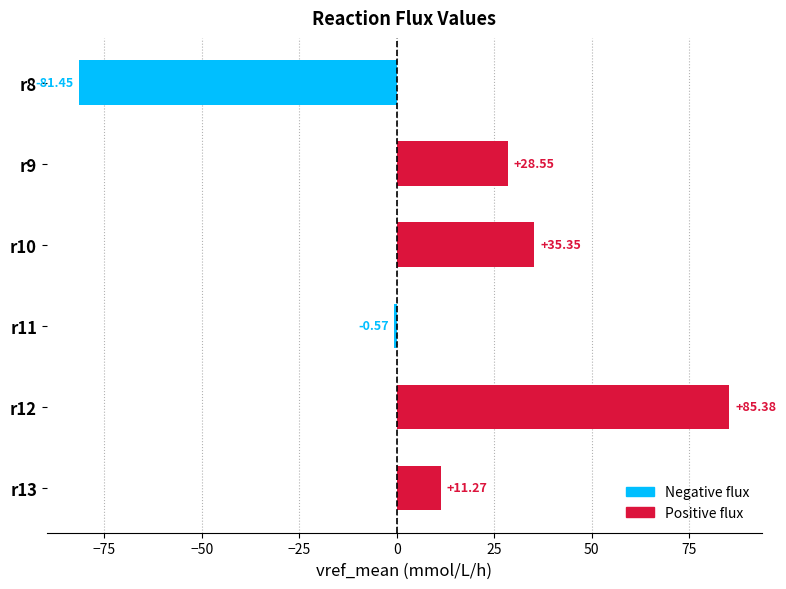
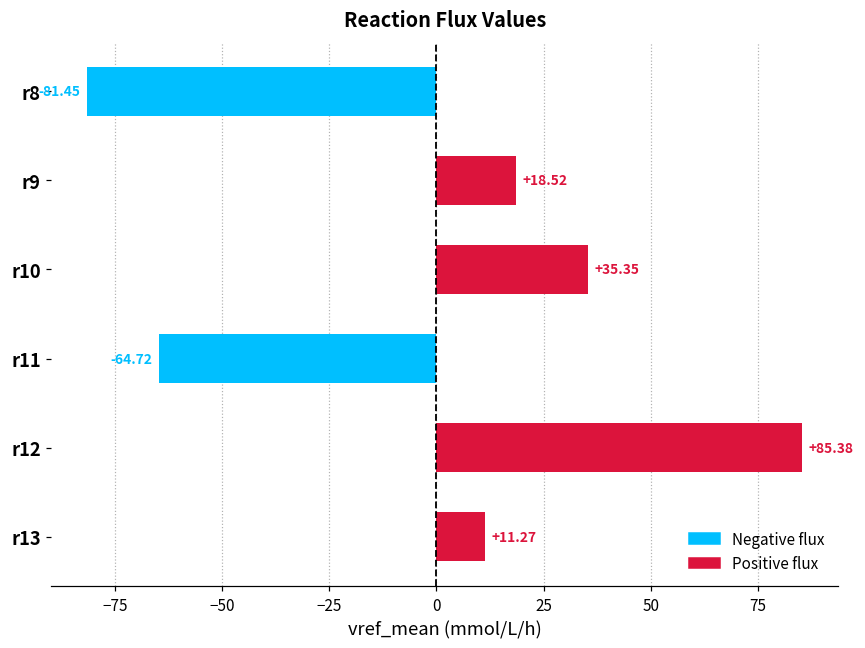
r9: +28.55 -> +18.52
r11: -0.57 -> -64.72
